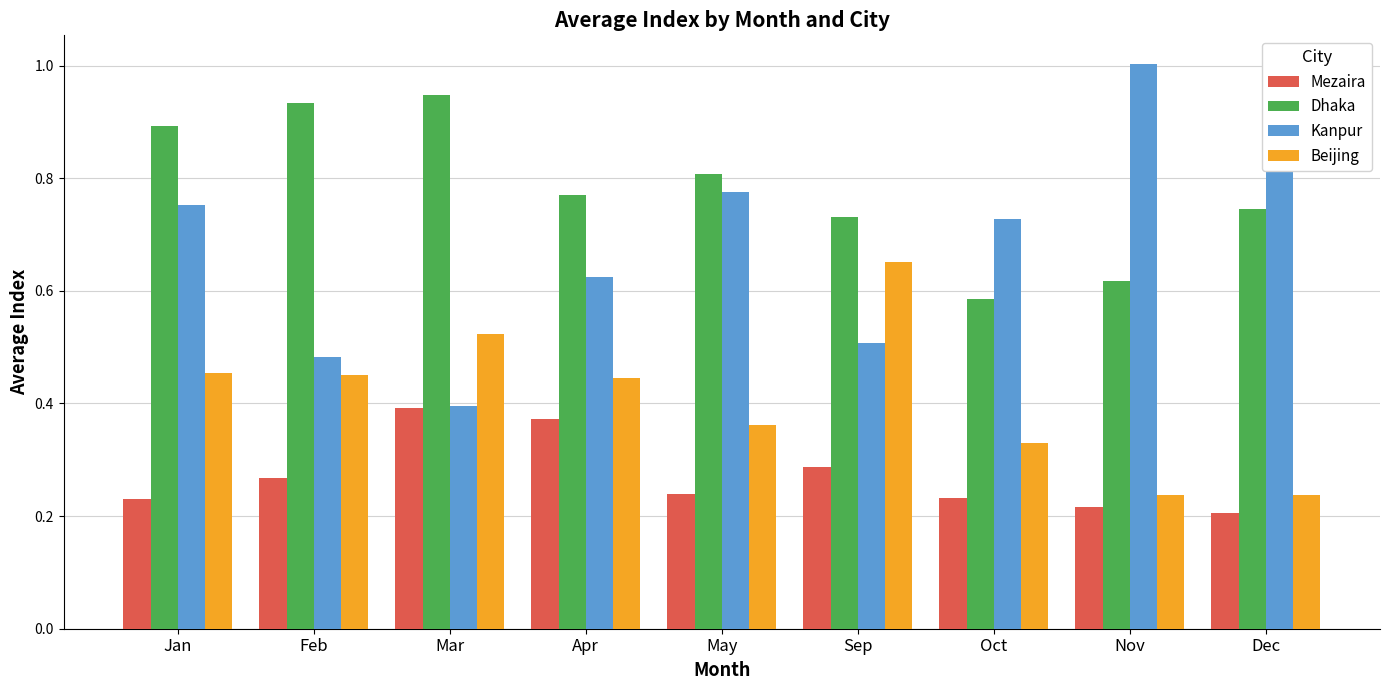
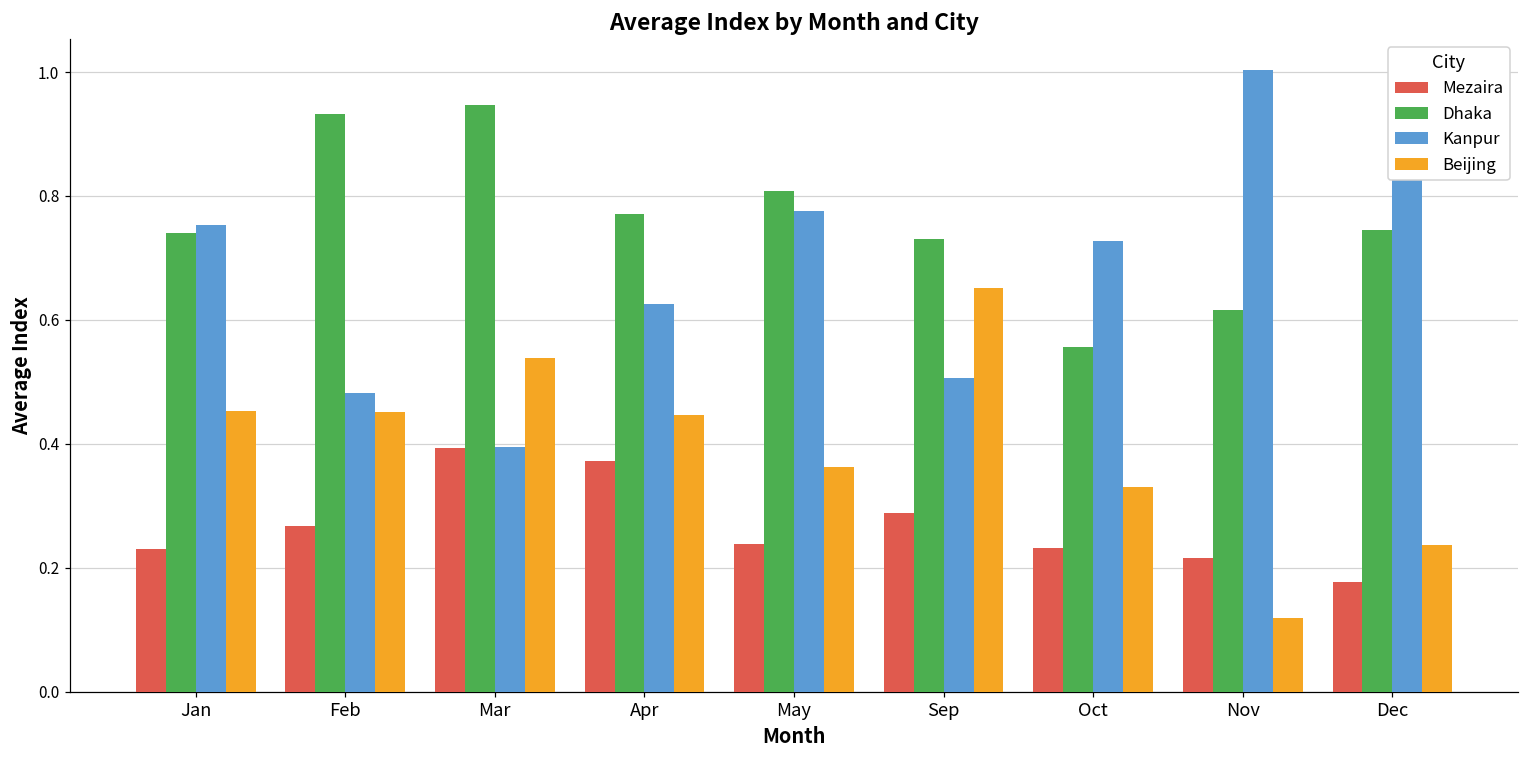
Dhaka, Jan: 0.89 -> 0.74
Beijing, Mar: 0.52 -> 0.54
Dhaka, Oct: 0.59 -> 0.56
Beijing, Nov: 0.24 -> 0.12
Mezaira, Dec: 0.21 -> 0.18
